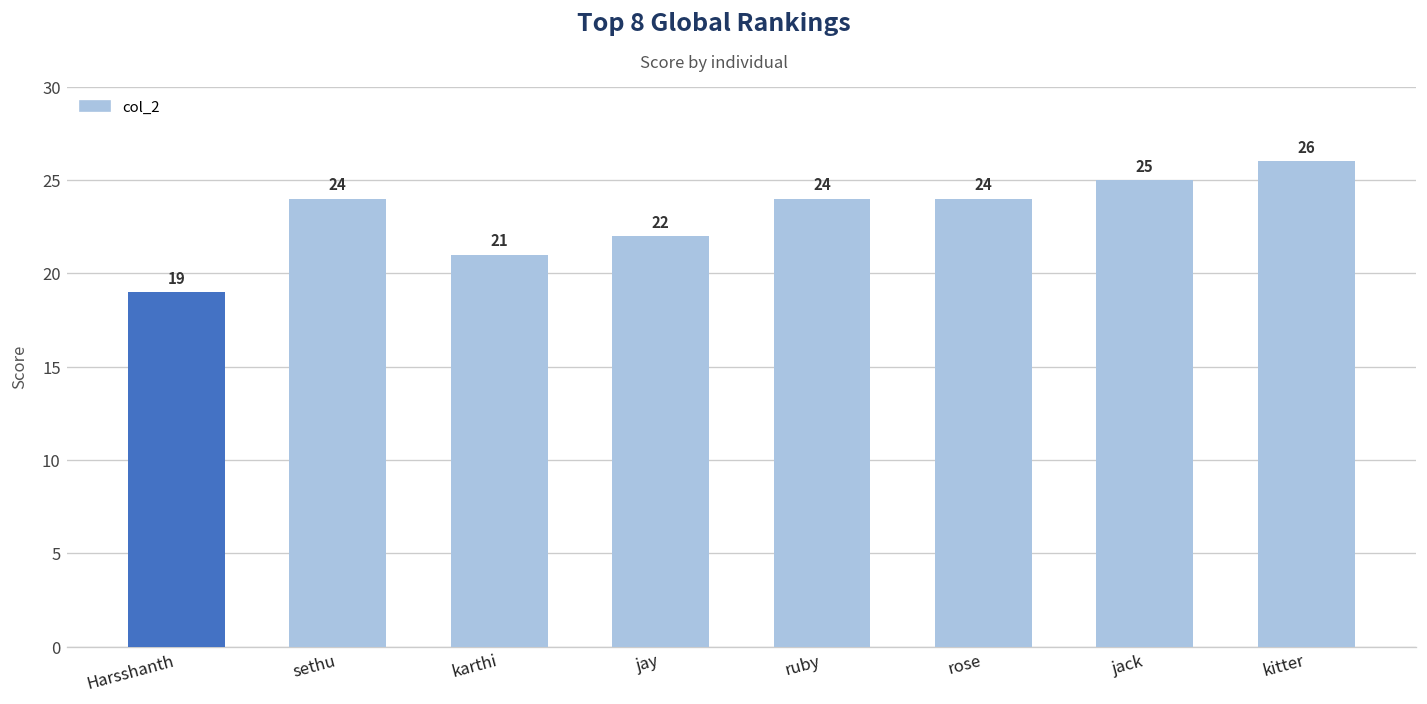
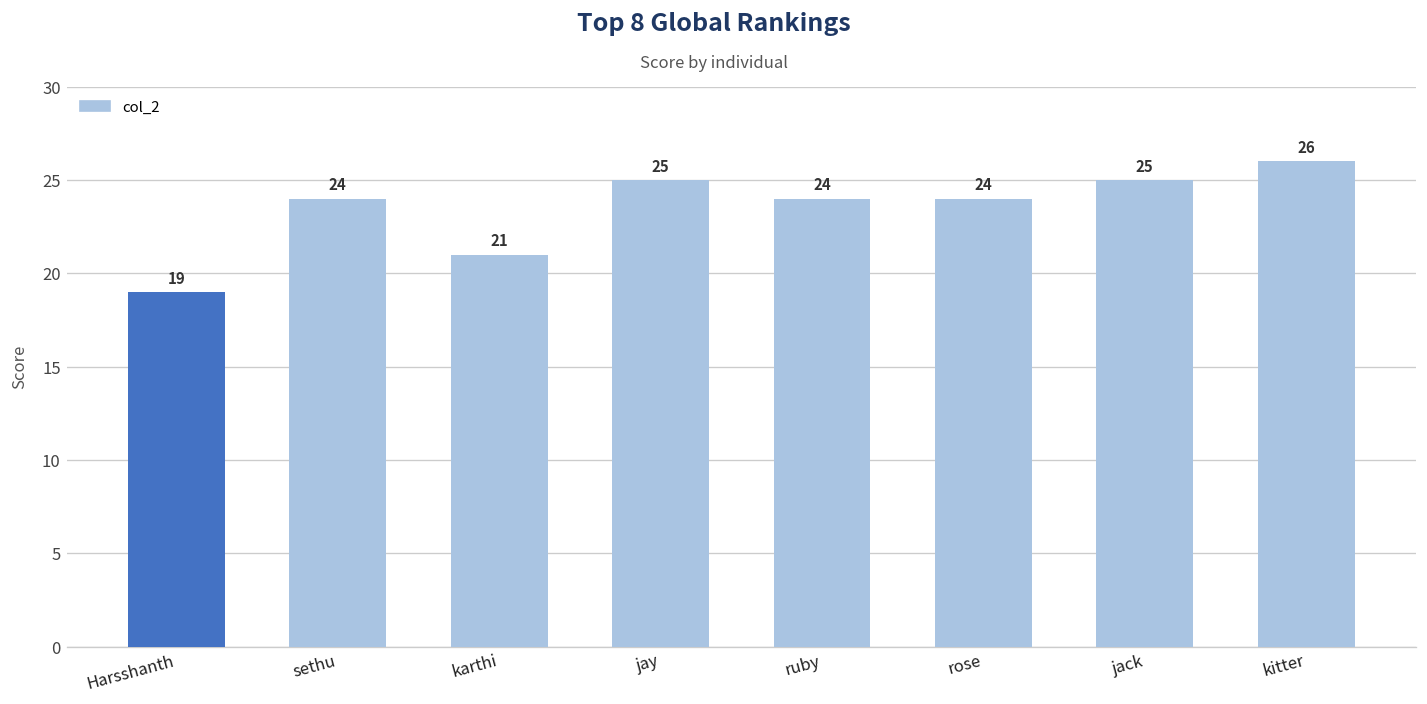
jay: 22 -> 25
